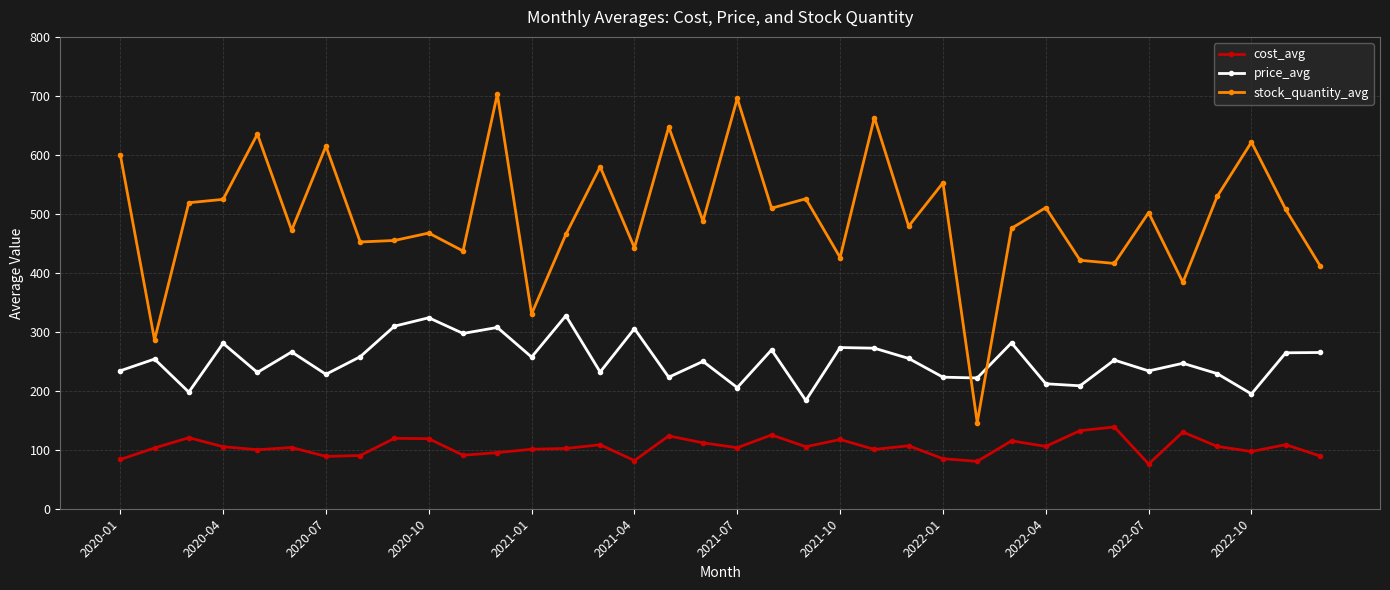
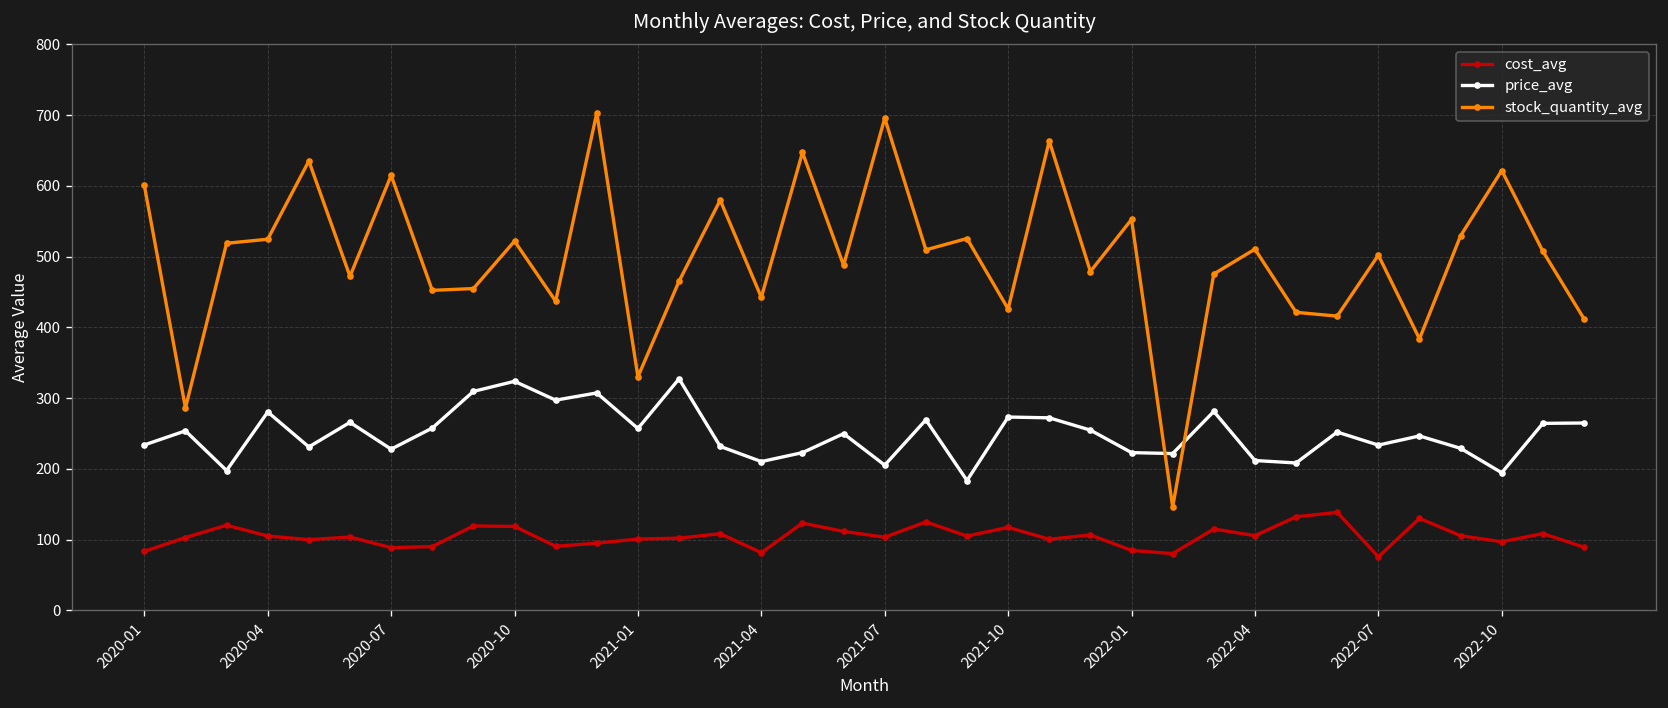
stock_quantity_avg, 2020-10: 470 -> 520
price_avg, 2021-04: 310 -> 210
